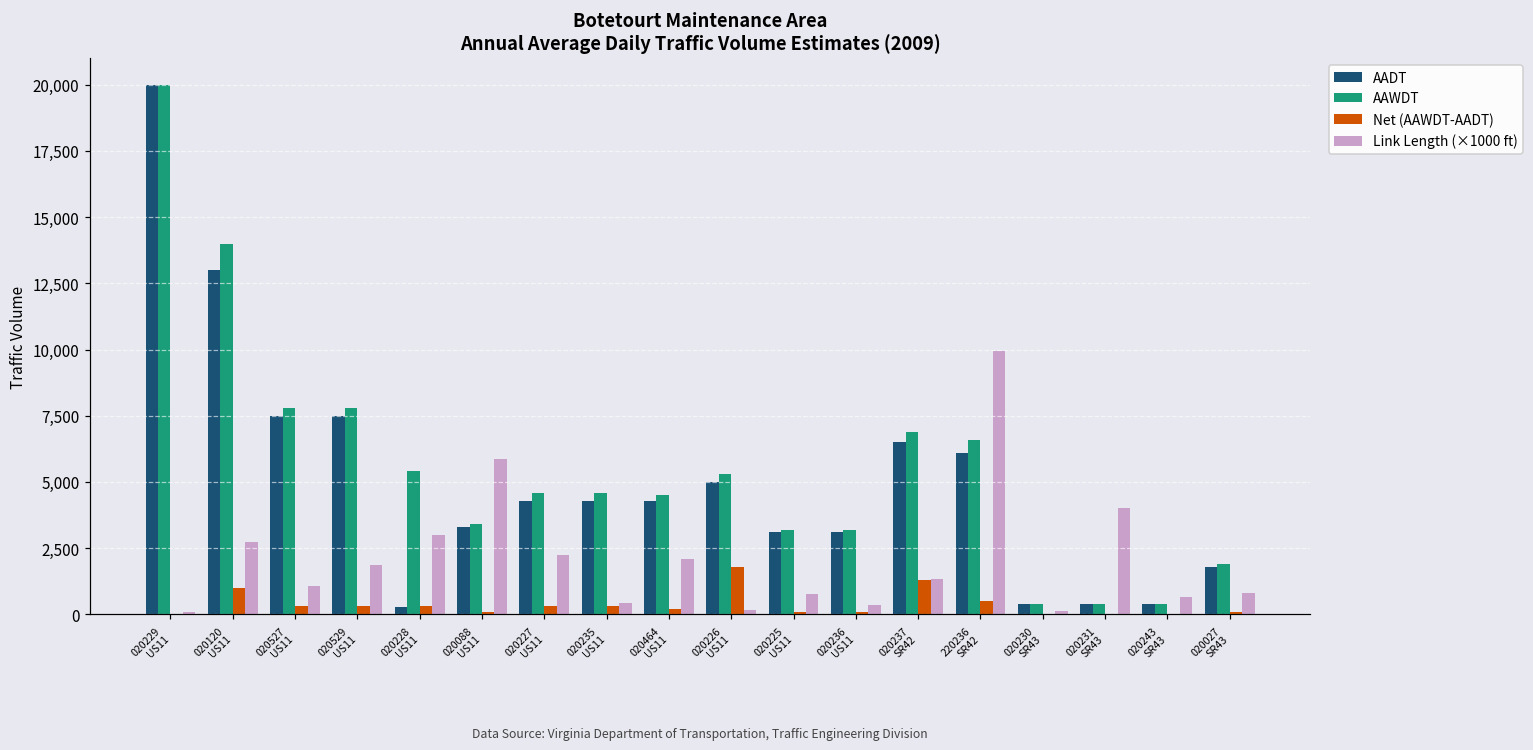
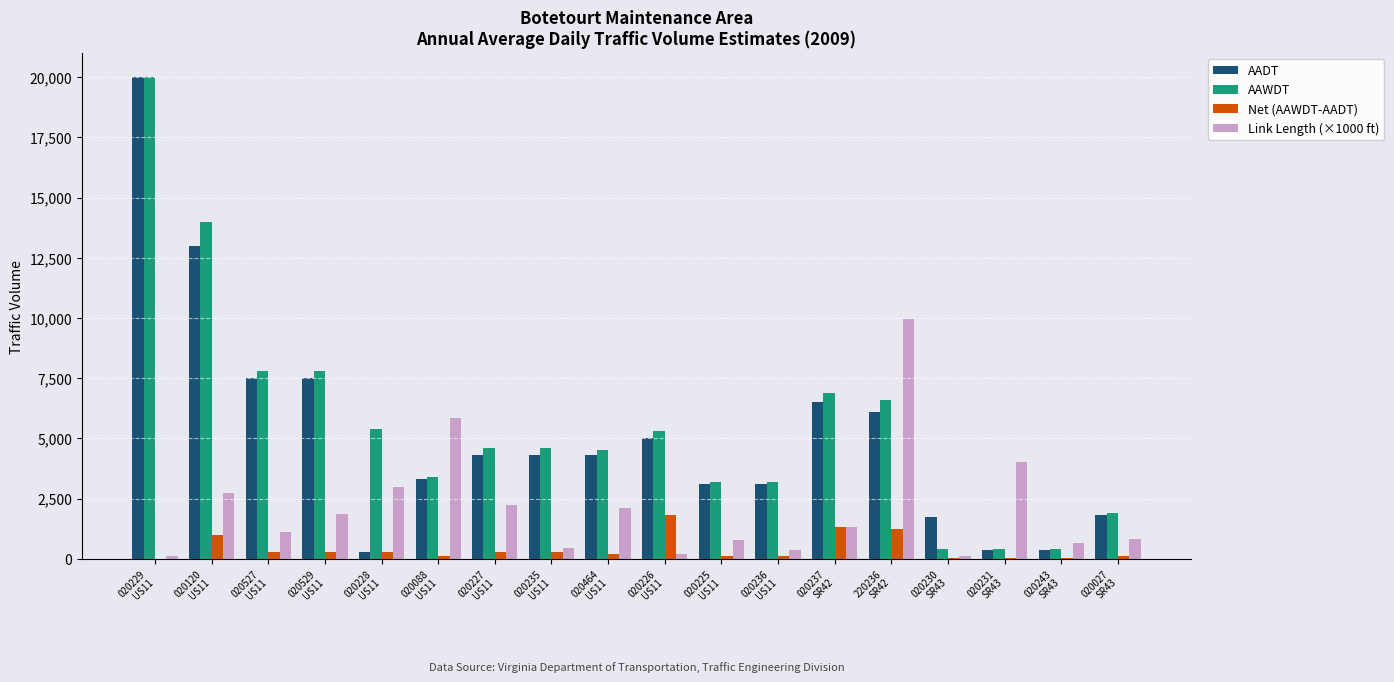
Net (AAWDT-AADT), 220236 SR42: 500 -> 1,200
AADT, 020230 SR43: 400 -> 1,700
